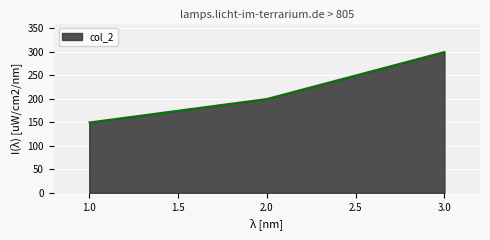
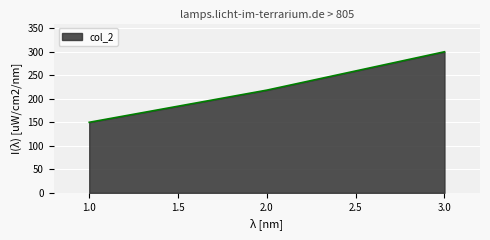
2.0: 200 -> 220
